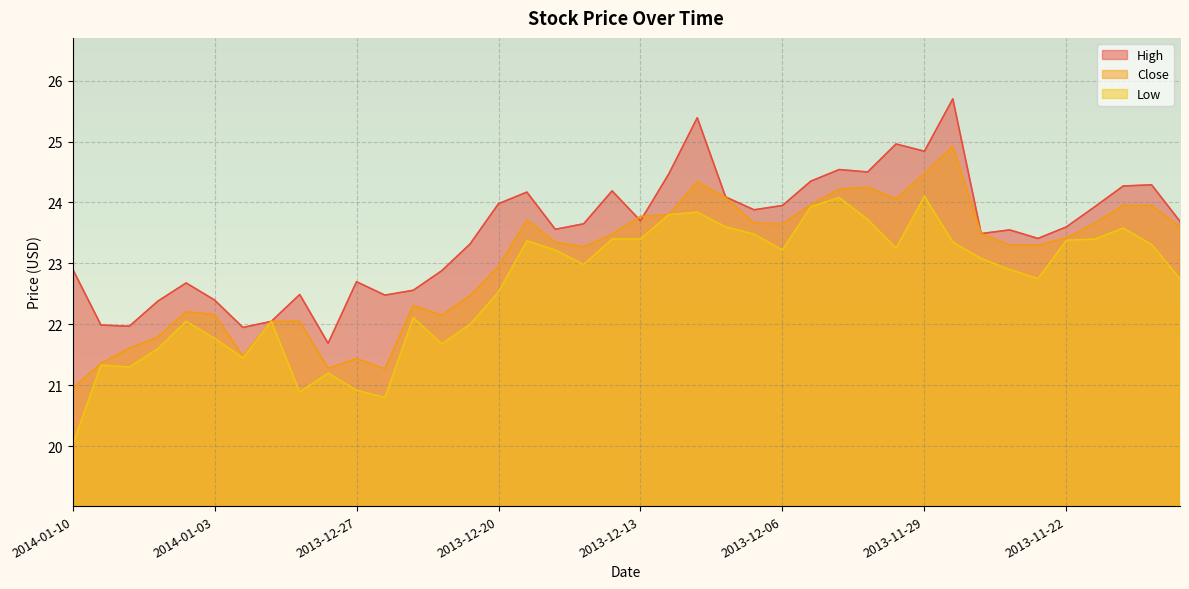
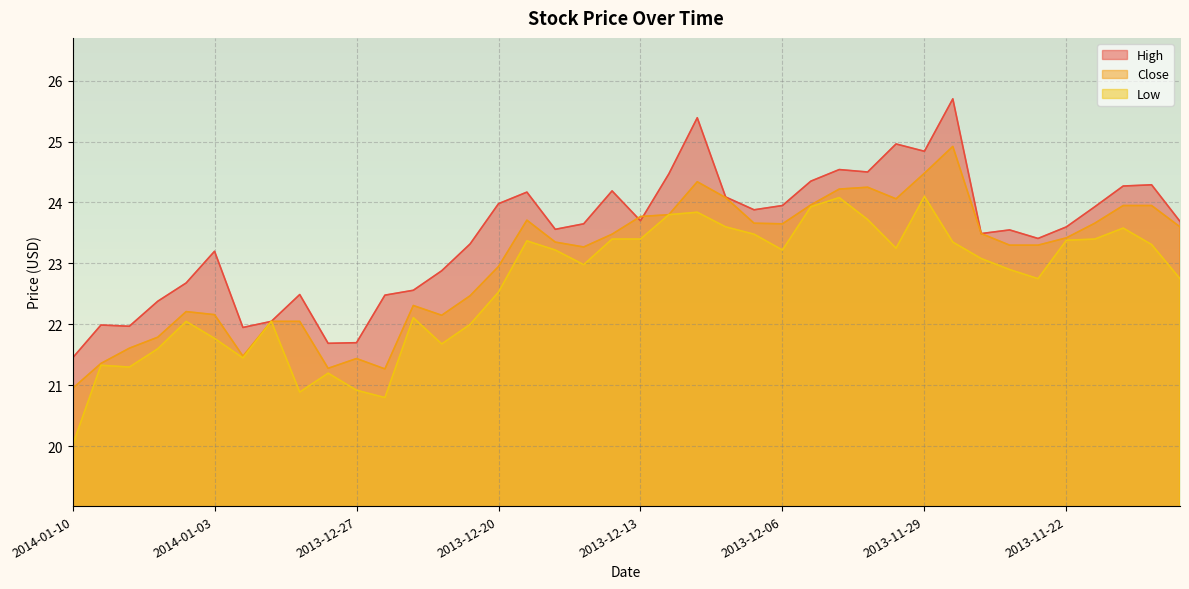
High, 2014-01-10: 22.9 -> 21.5
High, 2014-01-03: 22.4 -> 23.2
High, 2013-12-27: 22.7 -> 21.7
